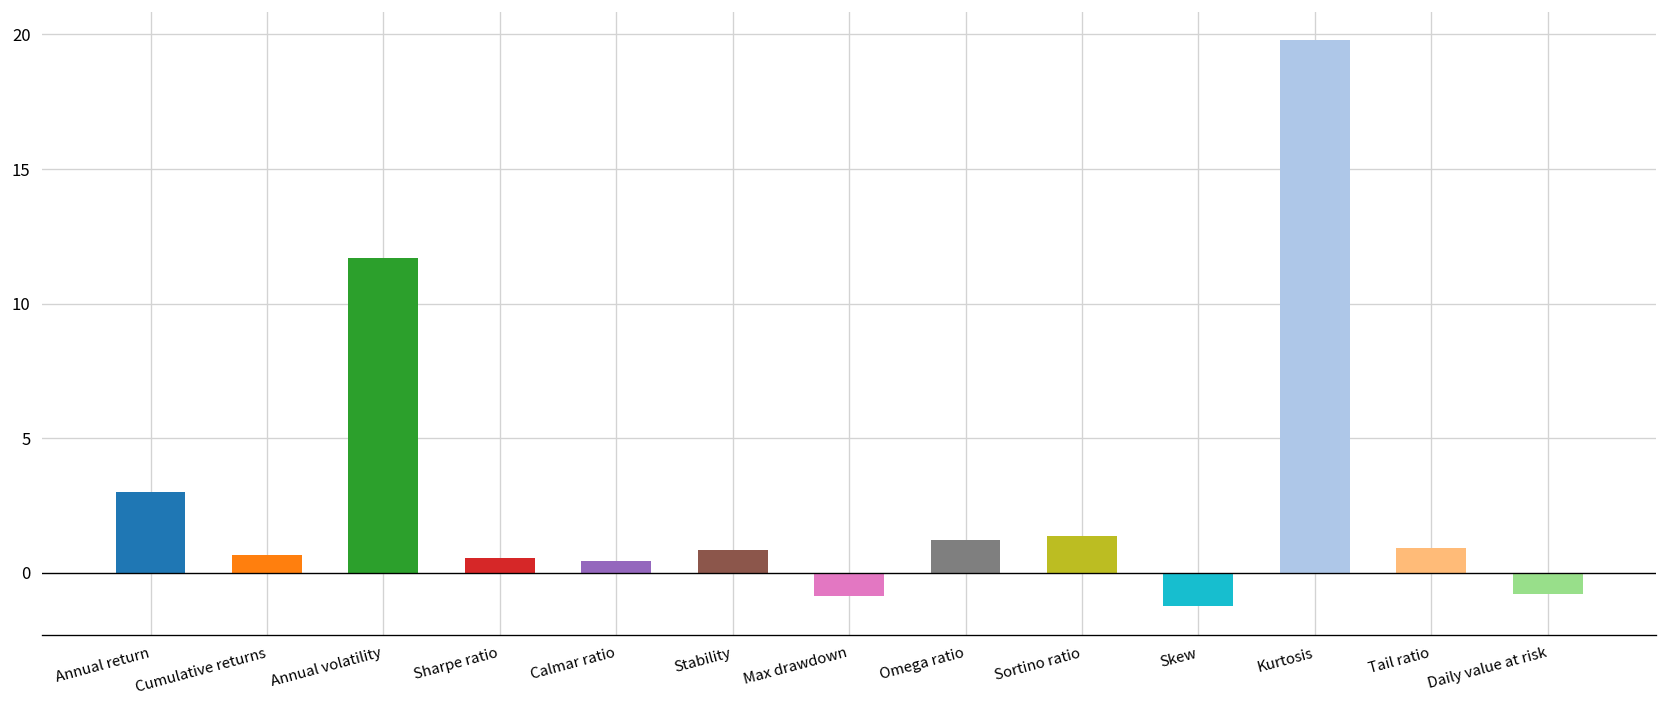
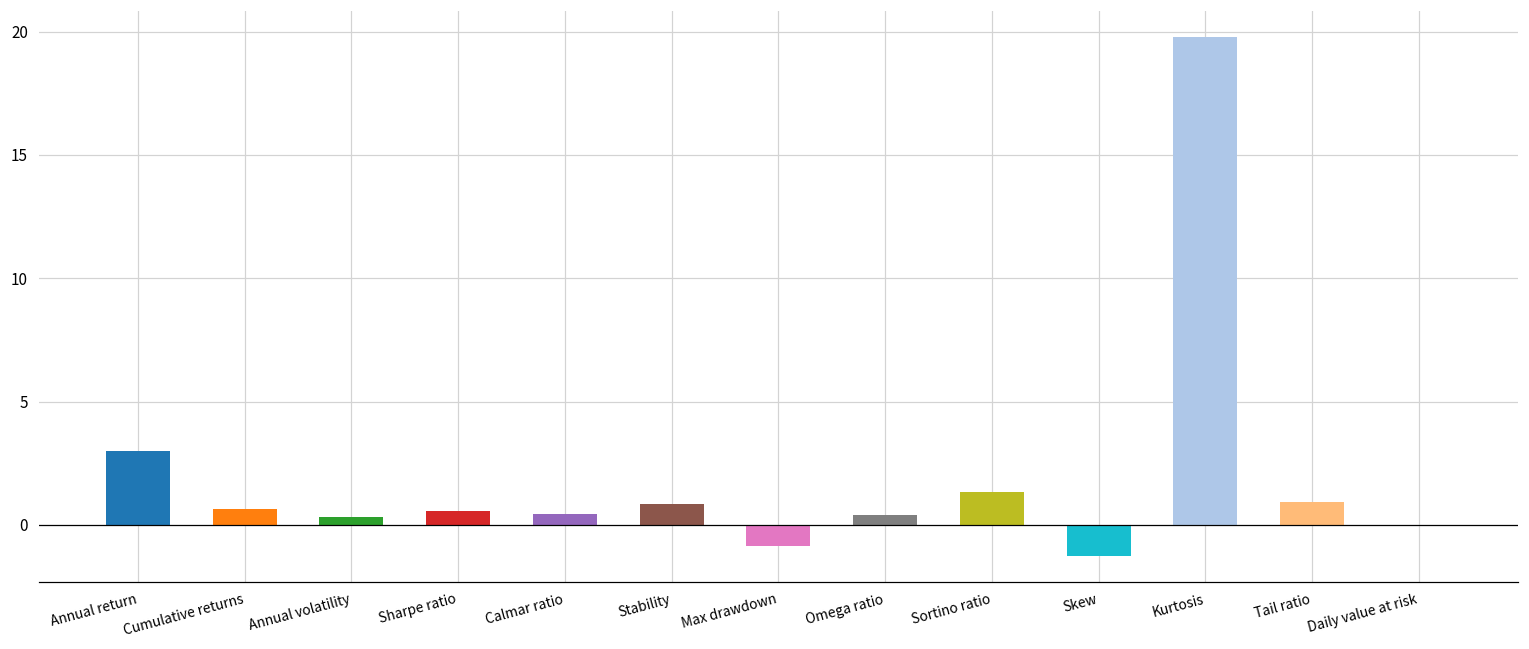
Annual volatility: 11.7 -> 0.3
Omega ratio: 1.2 -> 0.4
Daily value at risk: -0.8 -> 0.0
